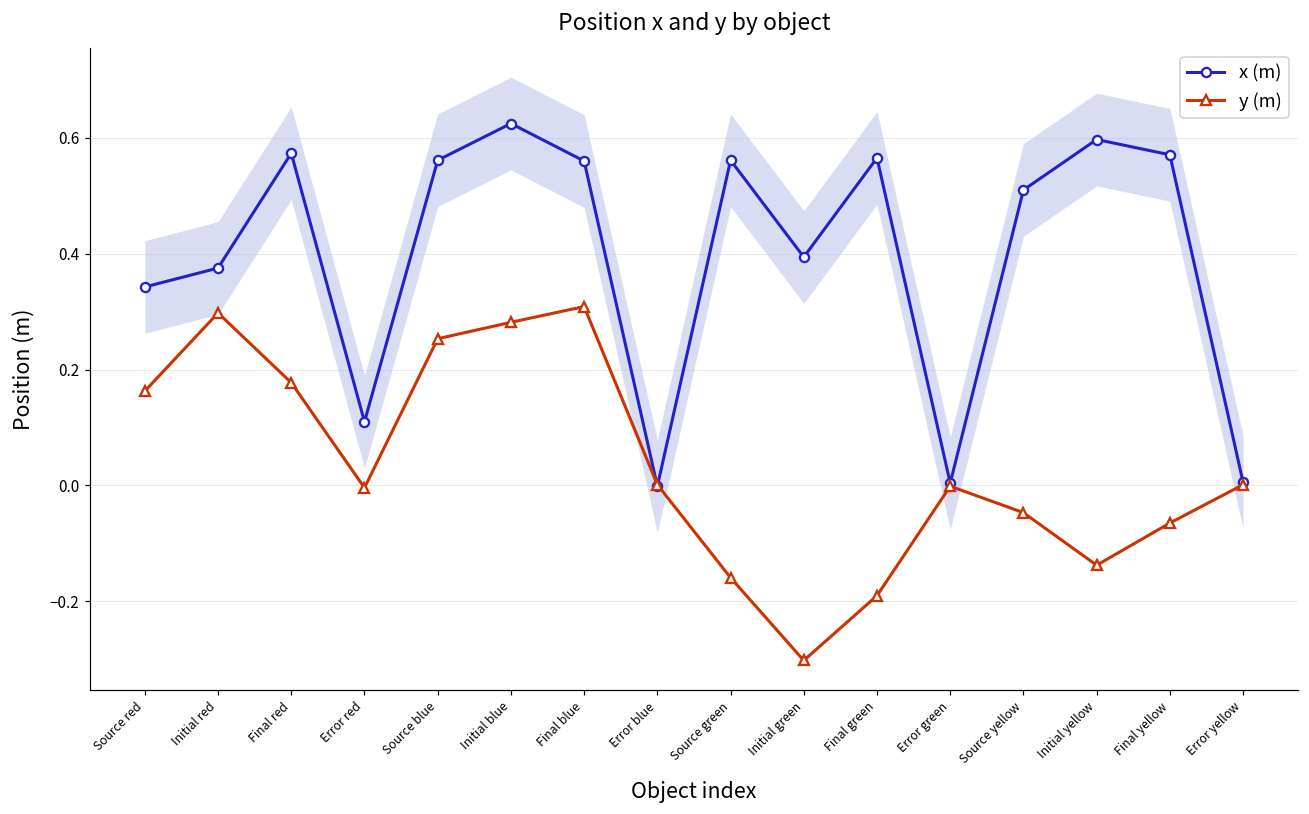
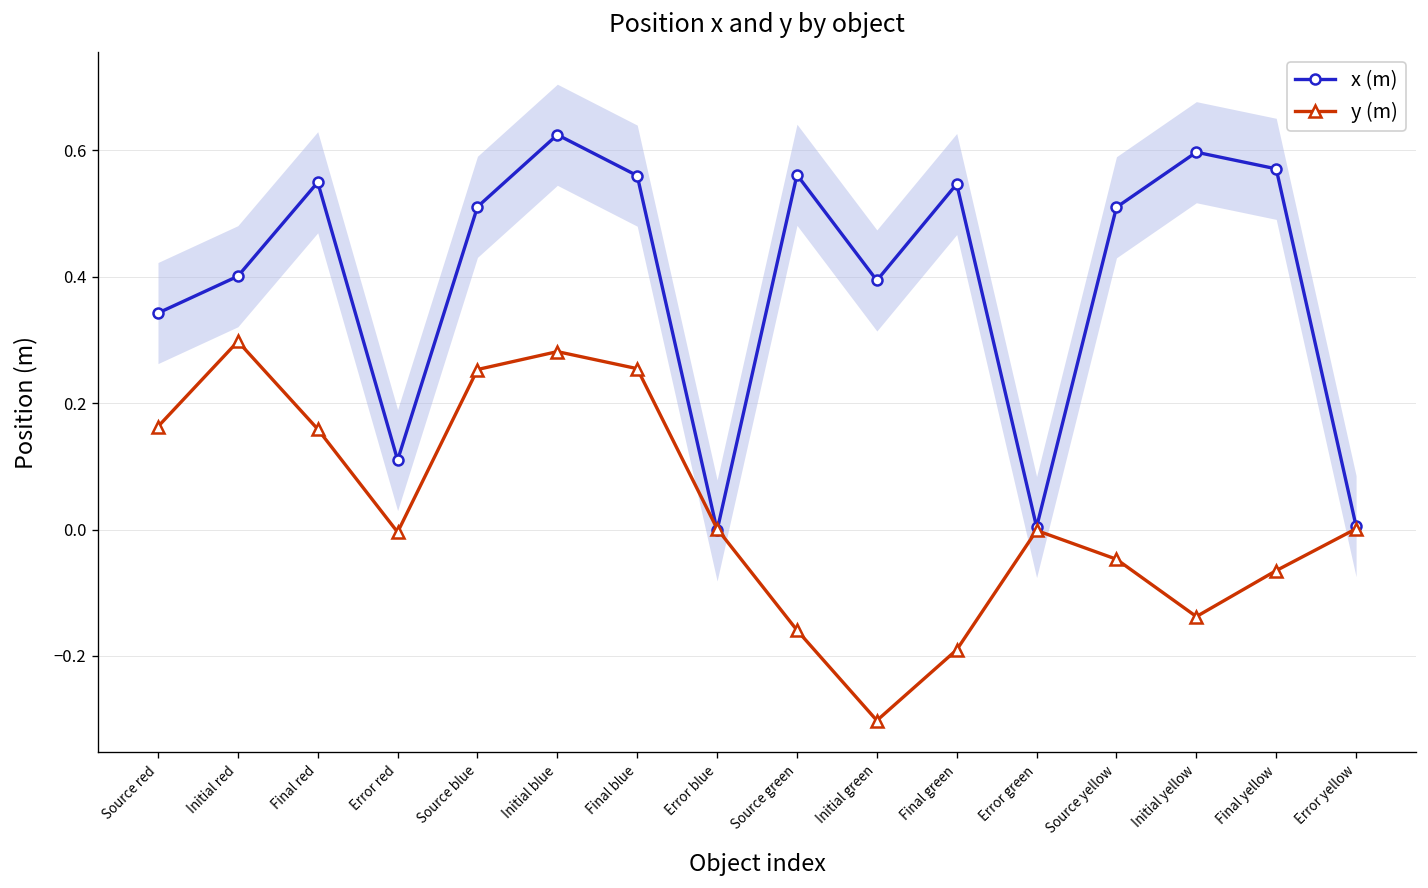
x (m), Initial red: 0.38 -> 0.40
x (m), Final red: 0.57 -> 0.55
y (m), Final red: 0.18 -> 0.16
x (m), Source blue: 0.56 -> 0.51
y (m), Final blue: 0.31 -> 0.25
x (m), Final green: 0.57 -> 0.55
